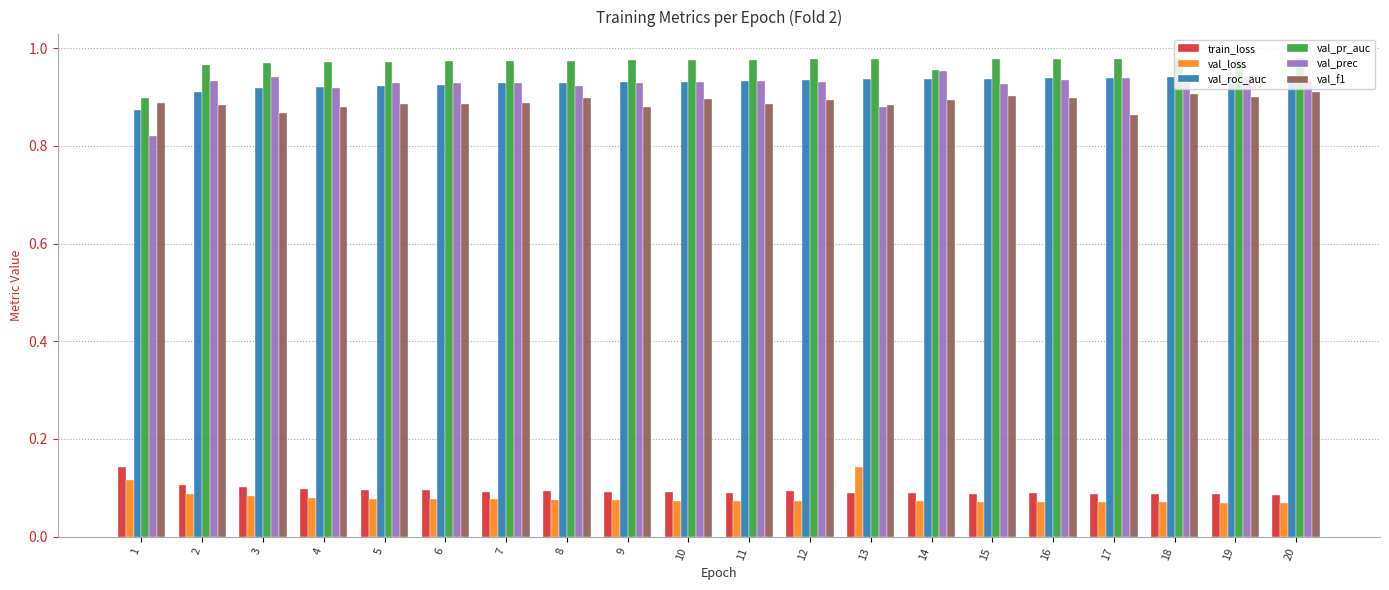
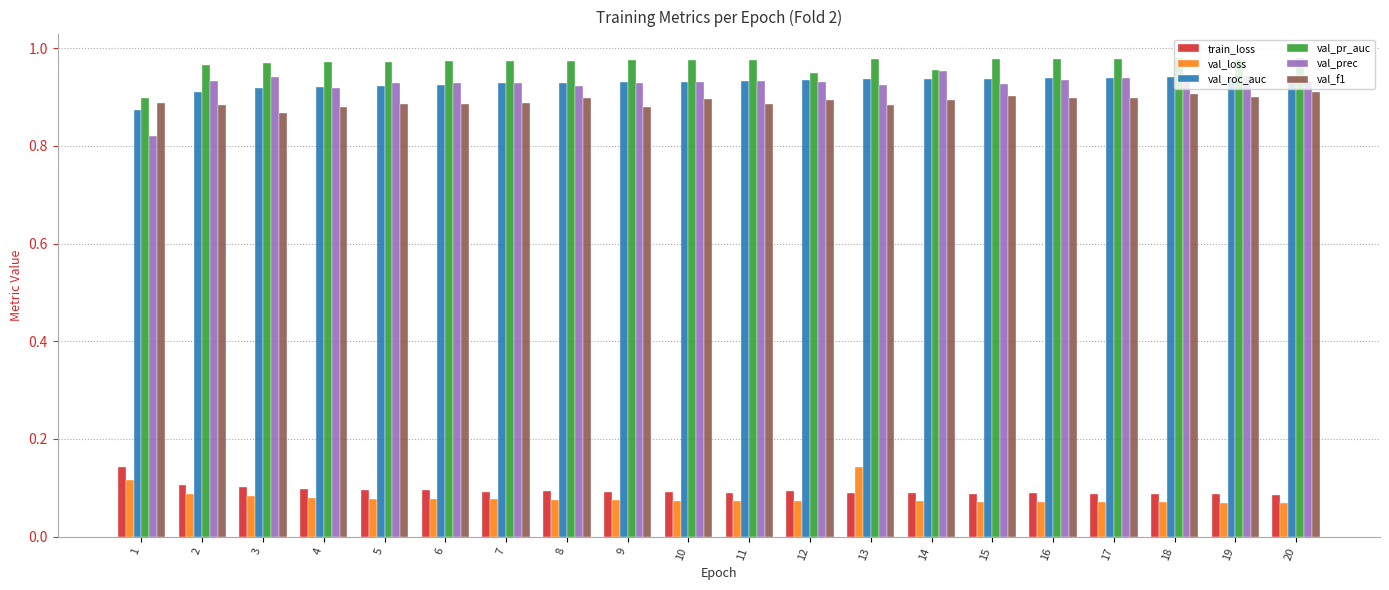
val_pr_auc, 12: 0.98 -> 0.95
val_prec, 13: 0.88 -> 0.92
val_f1, 17: 0.86 -> 0.90
